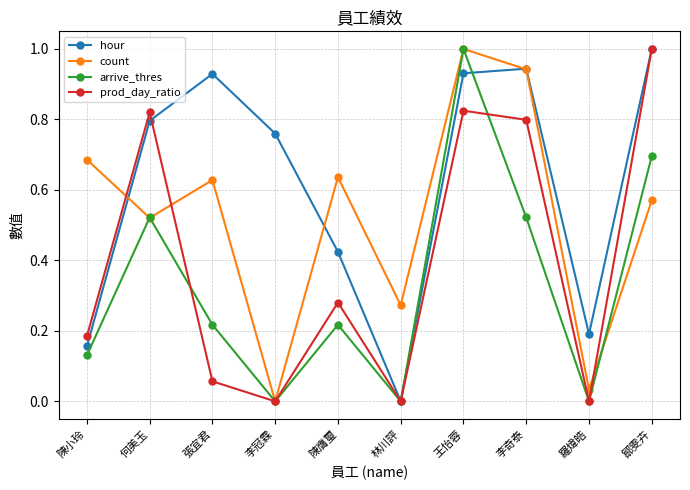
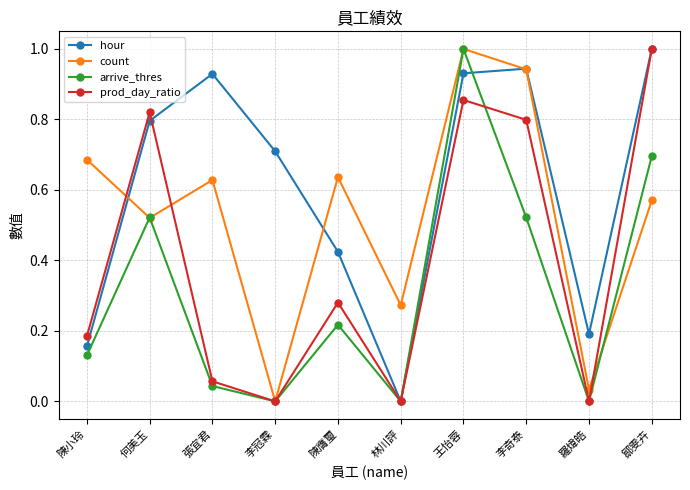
arrive_thres, 張宜君: 0.22 -> 0.04
hour, 李冠霖: 0.76 -> 0.71
prod_day_ratio, 王怡蓉: 0.82 -> 0.86
